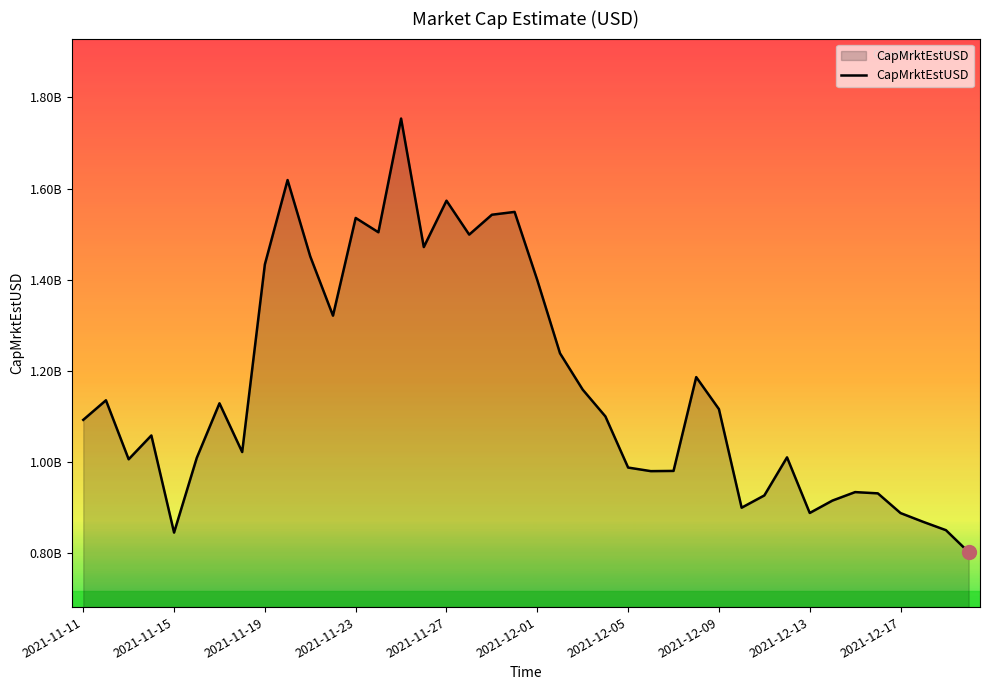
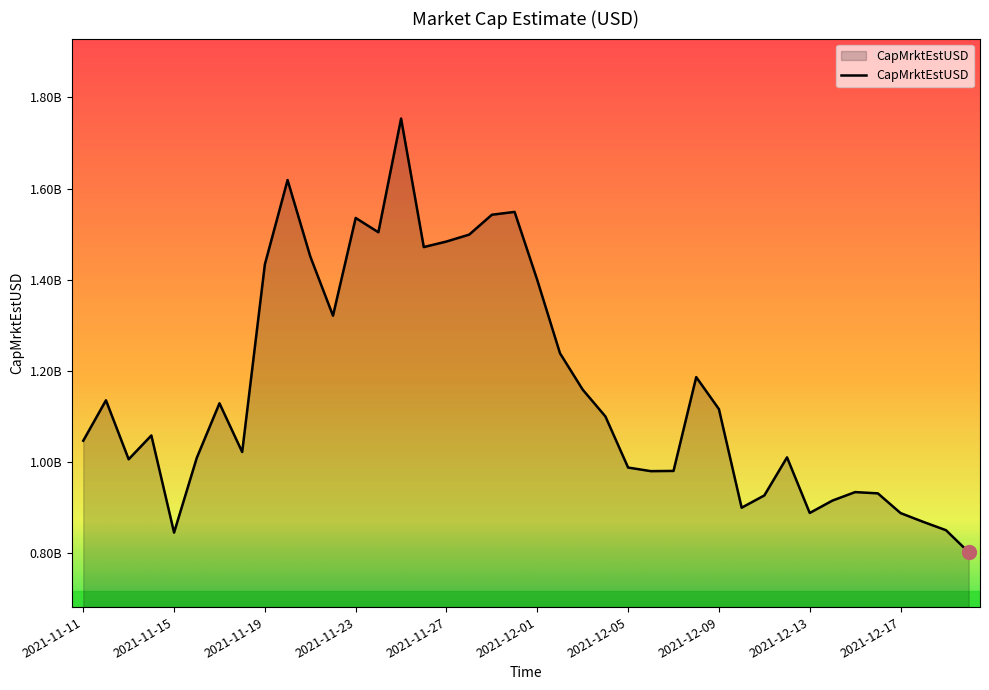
CapMrktEstUSD, 2021-11-11: 1090000000 -> 1050000000
CapMrktEstUSD, 2021-11-27: 1570000000 -> 1480000000
